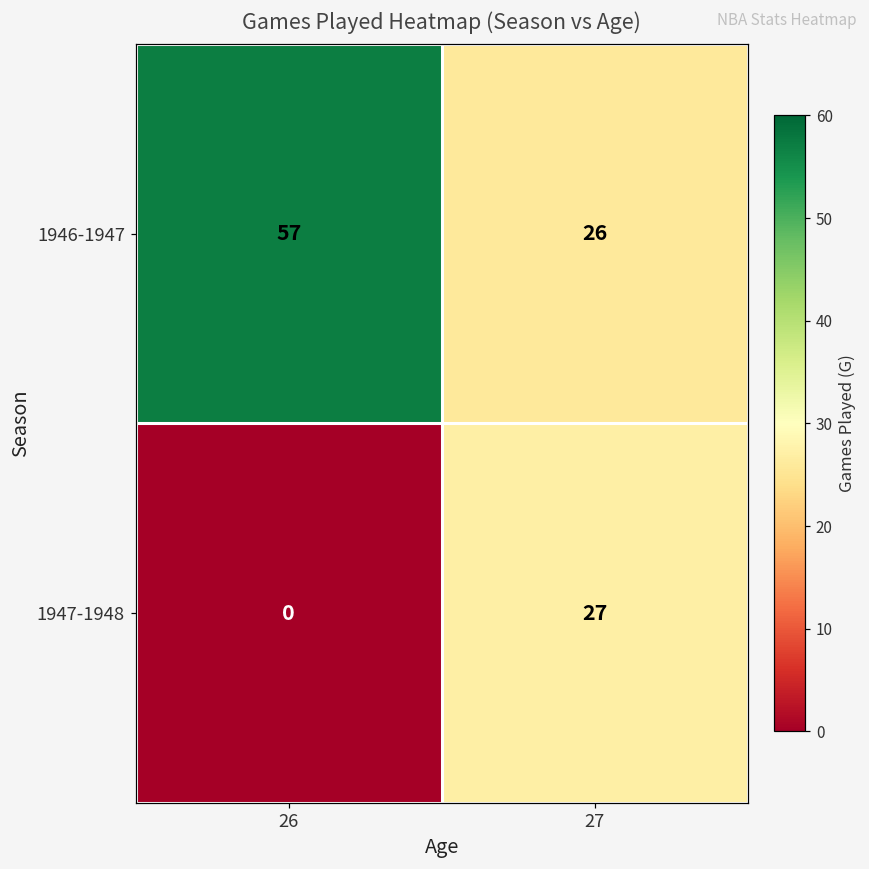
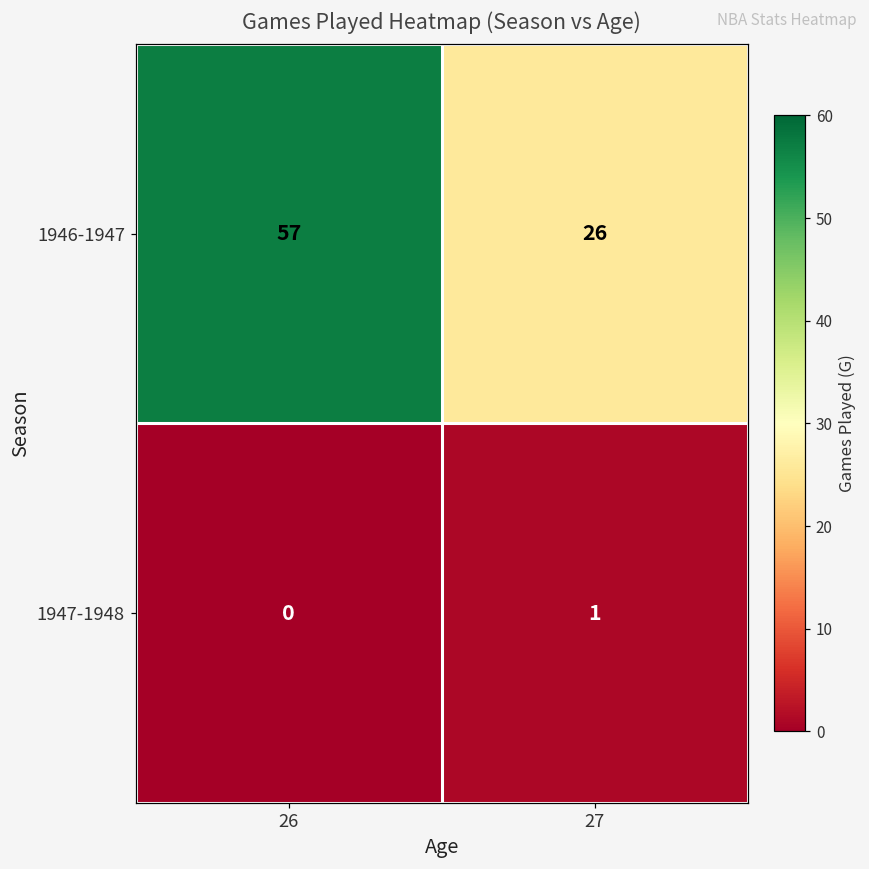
1947-1948, 27: 27 -> 1
